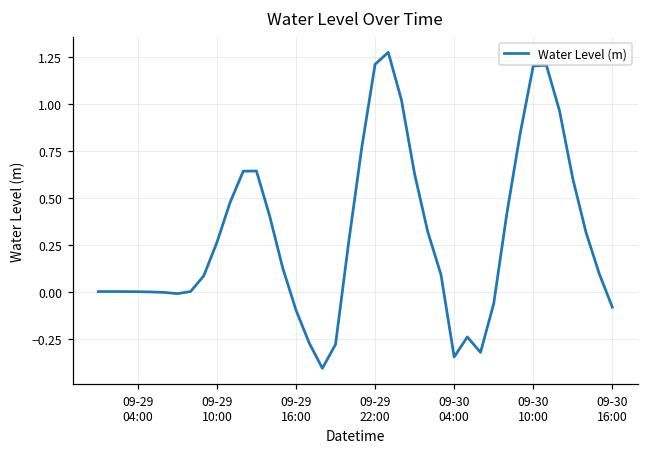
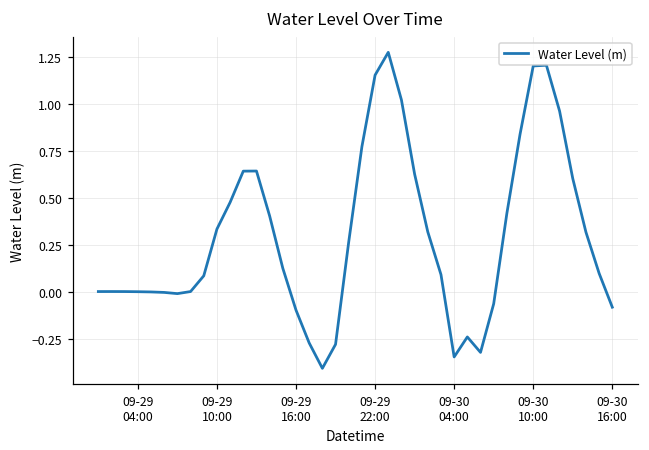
09-29 10:00: 0.26 -> 0.33
09-29 22:00: 1.21 -> 1.15
